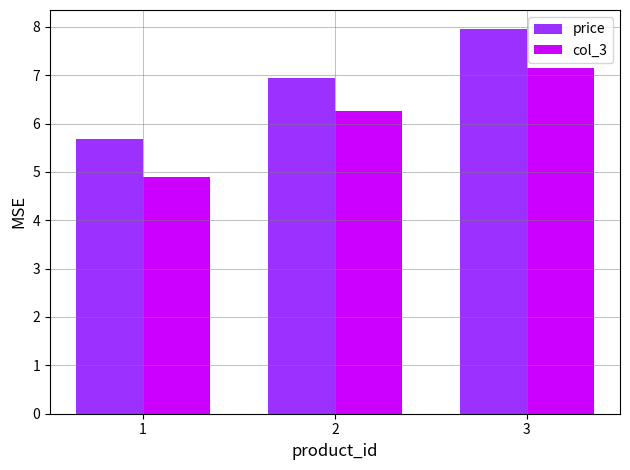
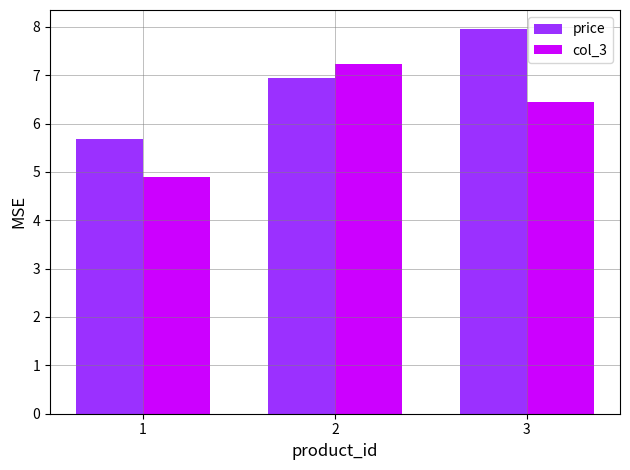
col_3, 2: 6.3 -> 7.2
col_3, 3: 7.2 -> 6.4
